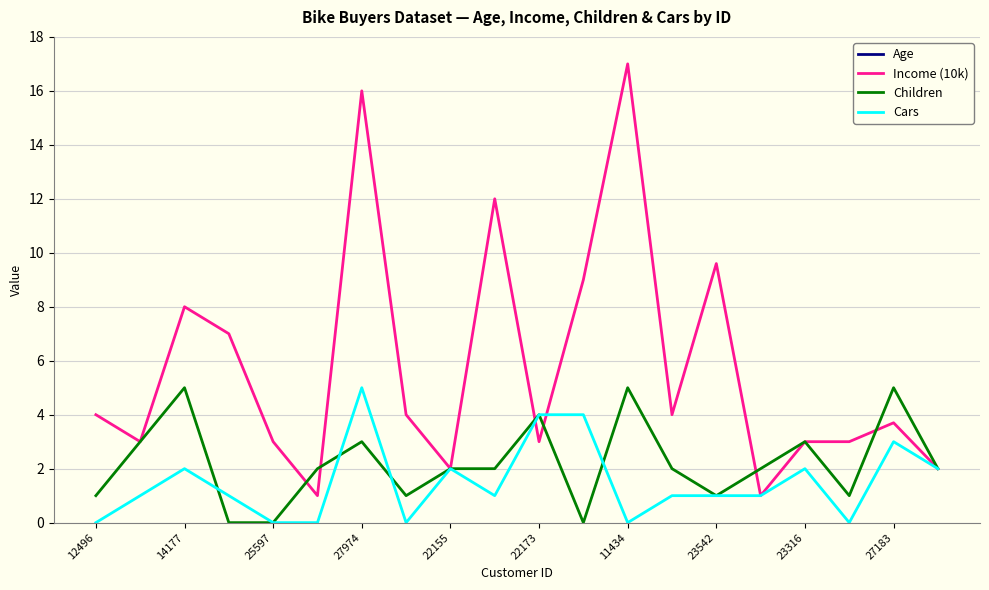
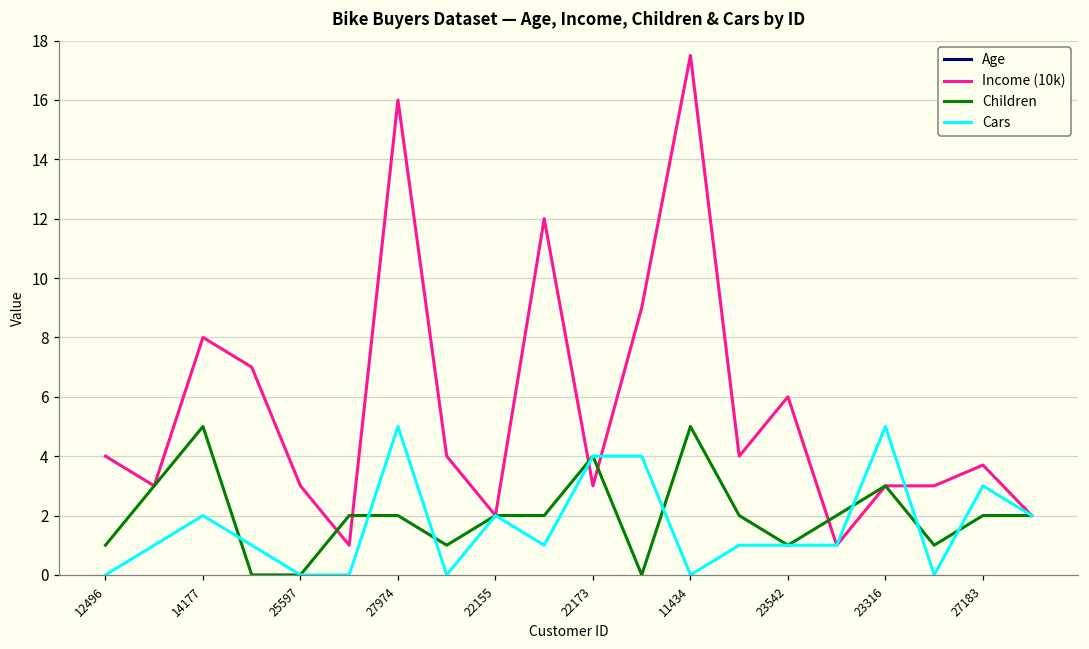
Children, 27974: 3 -> 2
Income (10k), 11434: 17.0 -> 17.5
Income (10k), 23542: 9.6 -> 6.0
Cars, 23316: 2 -> 5
Children, 27183: 5 -> 2
